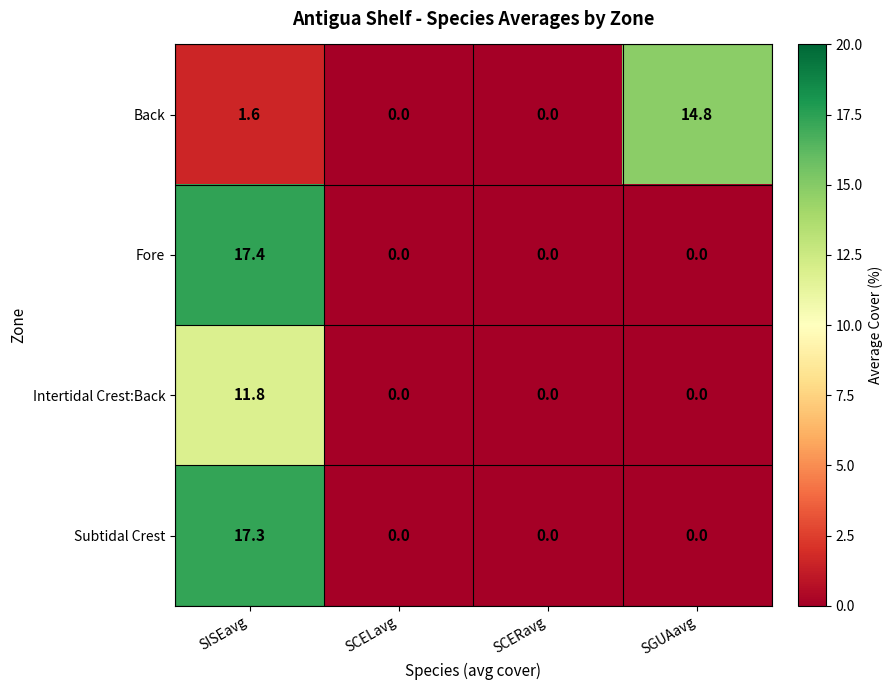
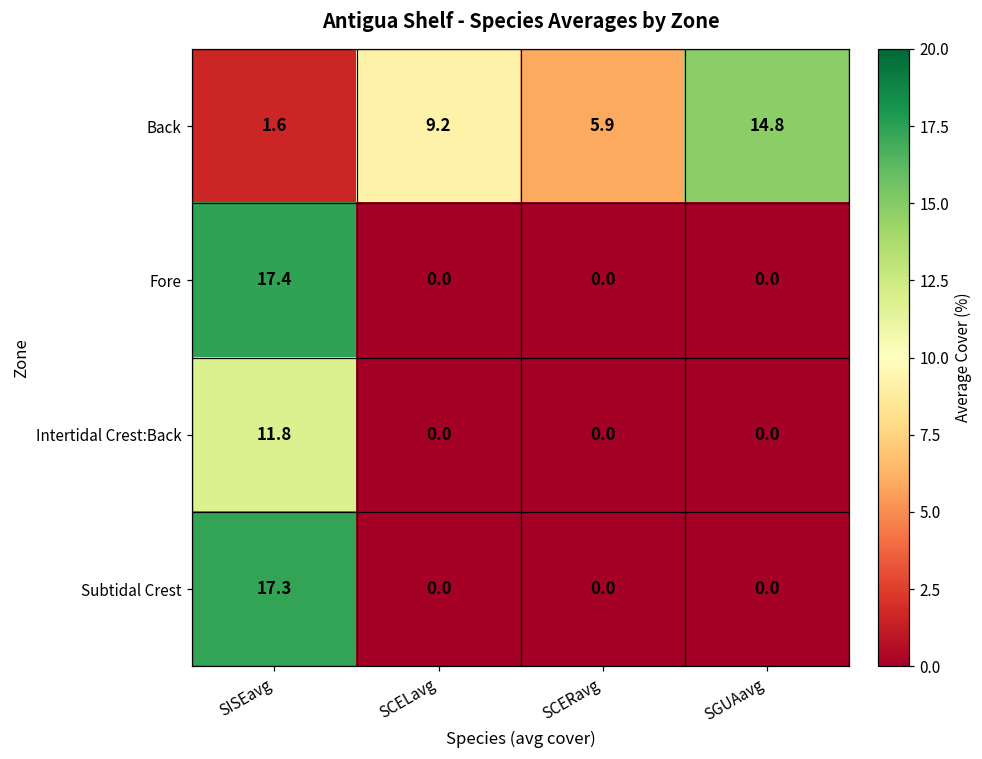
Back, SCELavg: 0.0 -> 9.2
Back, SCERavg: 0.0 -> 5.9
